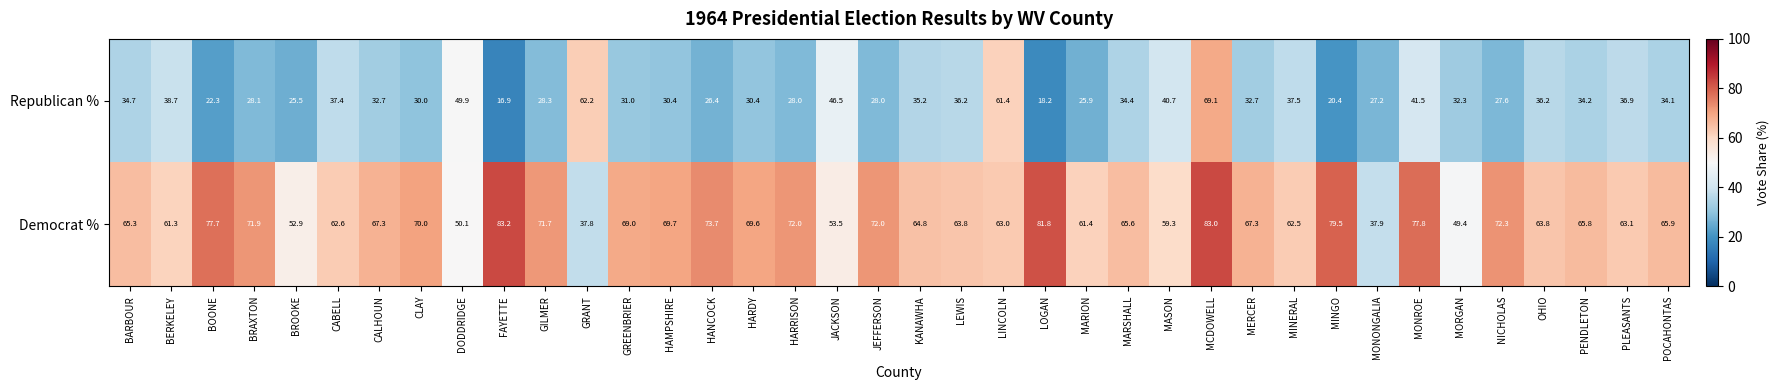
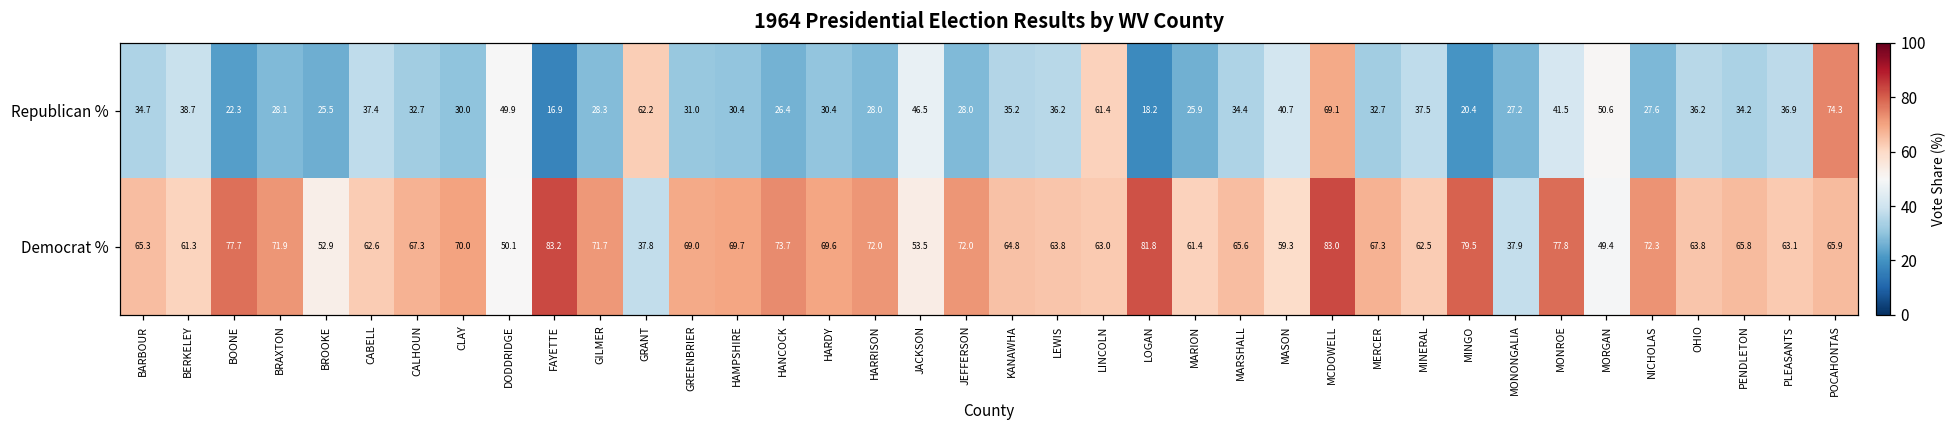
Republican %, MORGAN: 32.3 -> 50.6
Republican %, POCAHONTAS: 34.1 -> 74.3
